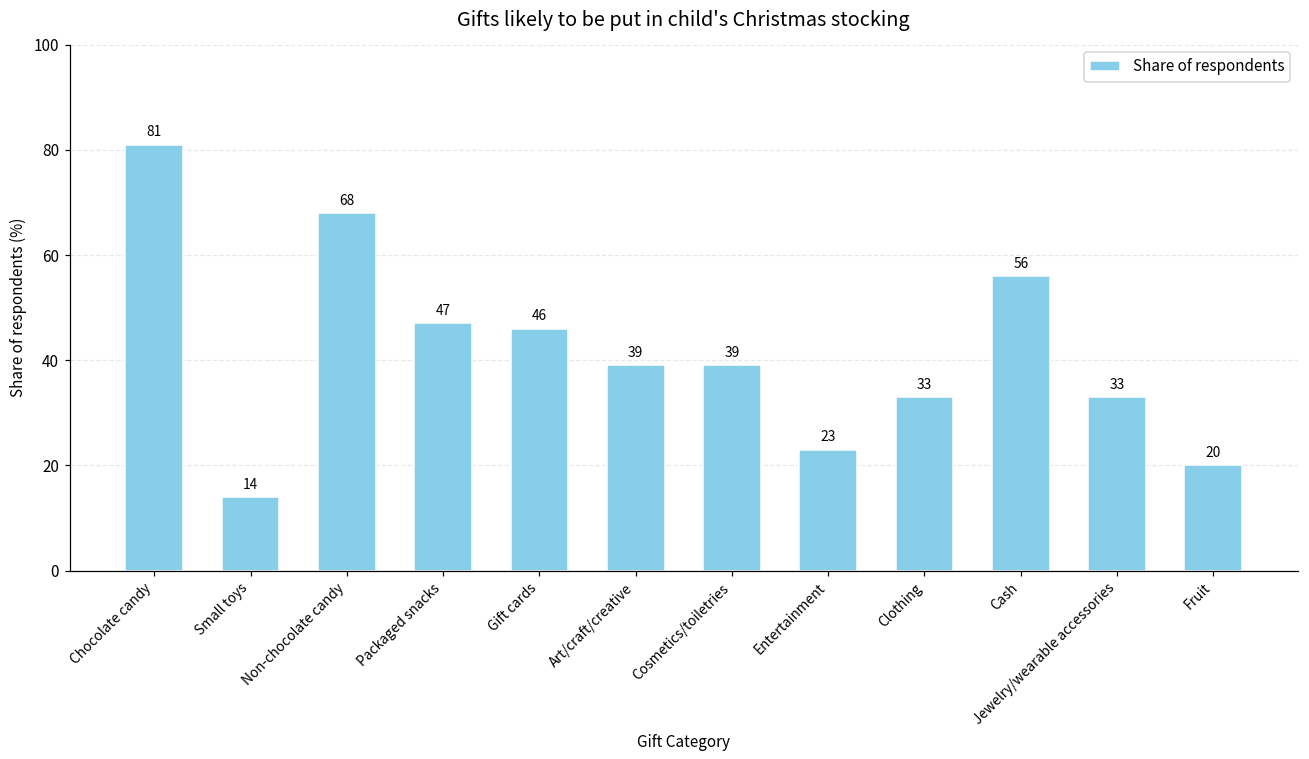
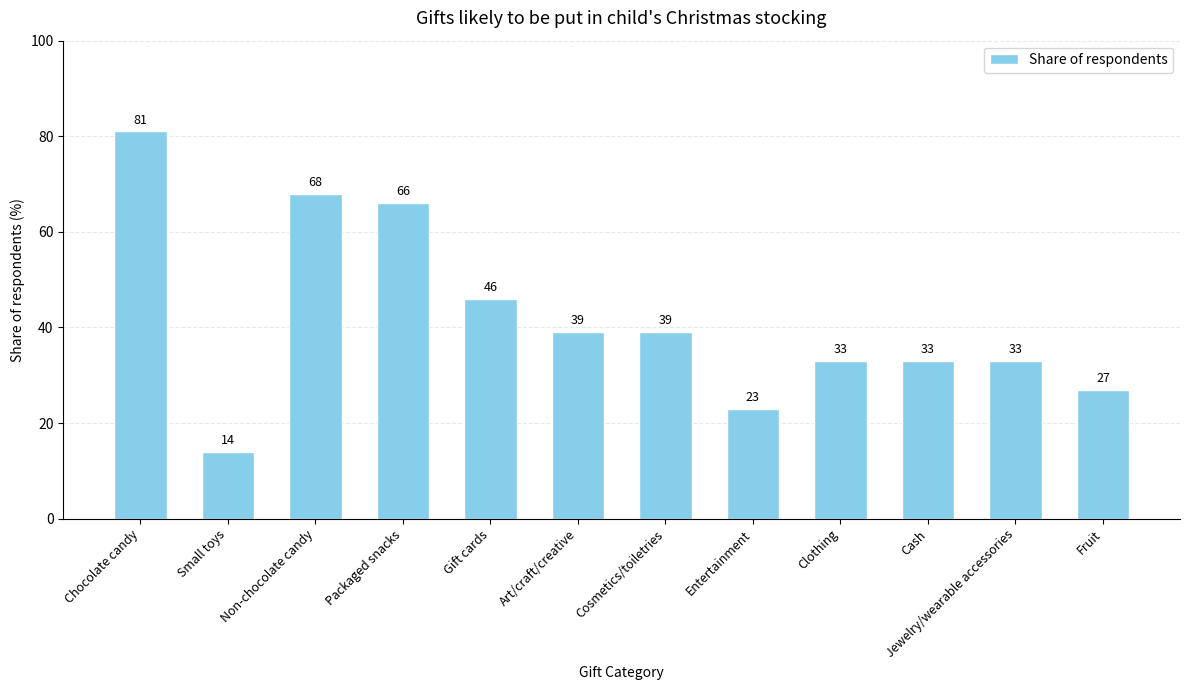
Packaged snacks: 47 -> 66
Cash: 56 -> 33
Fruit: 20 -> 27
